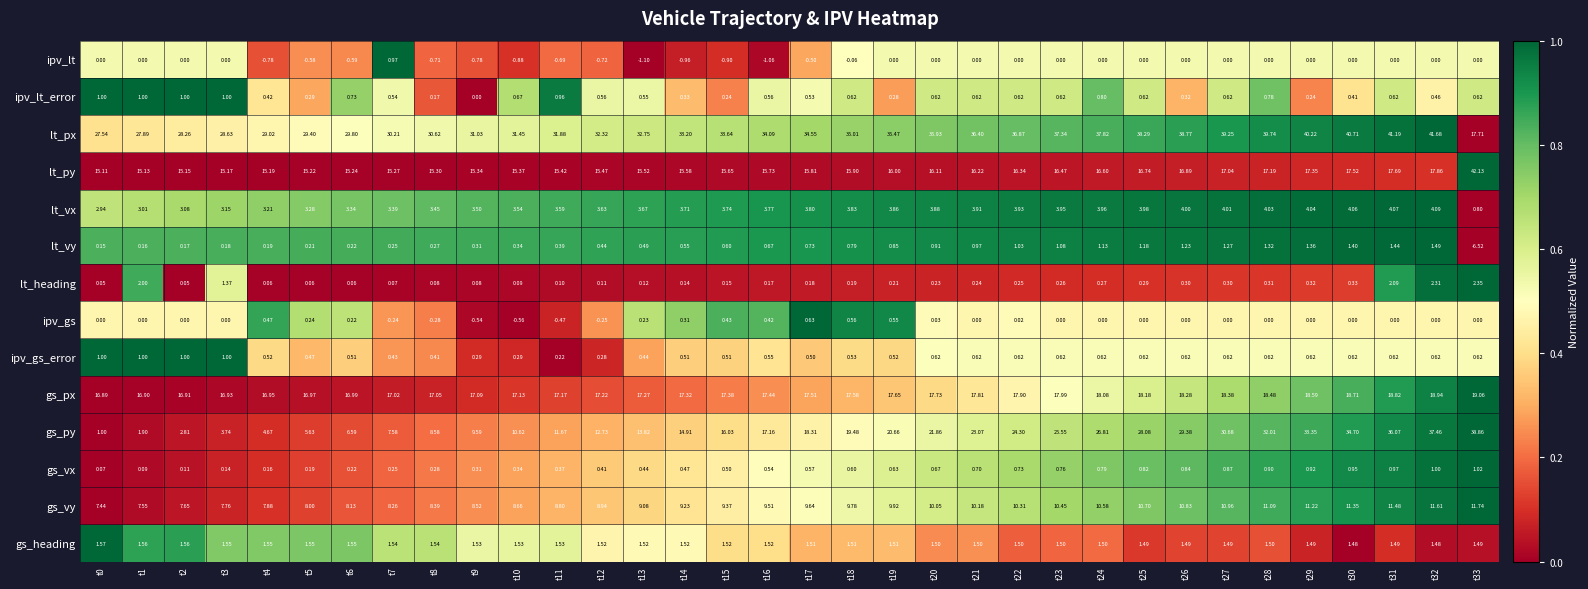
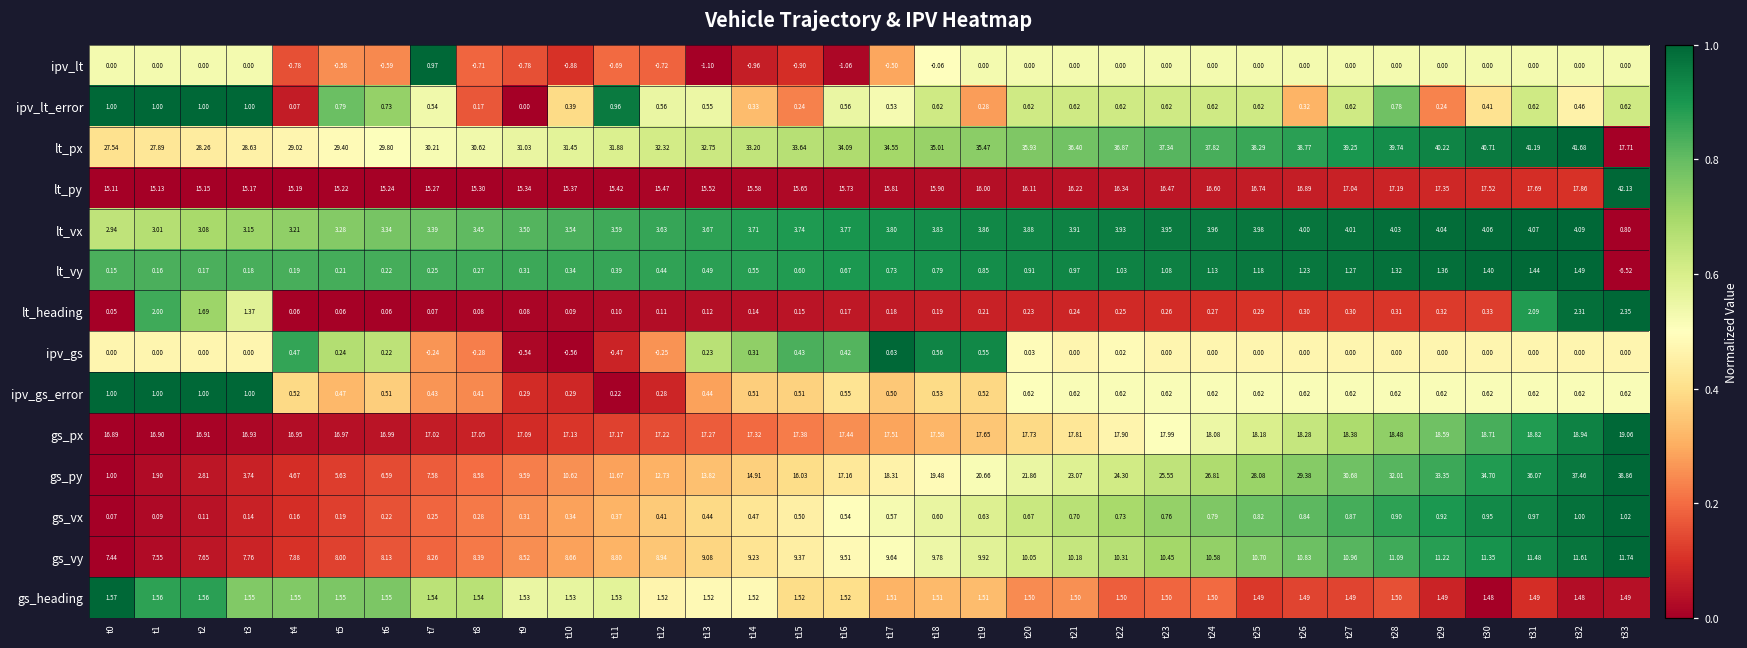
ipv_lt_error, t4: 0.42 -> 0.07
ipv_lt_error, t5: 0.29 -> 0.79
ipv_lt_error, t10: 0.67 -> 0.39
ipv_lt_error, t24: 0.80 -> 0.62
lt_heading, t2: 0.05 -> 1.69
